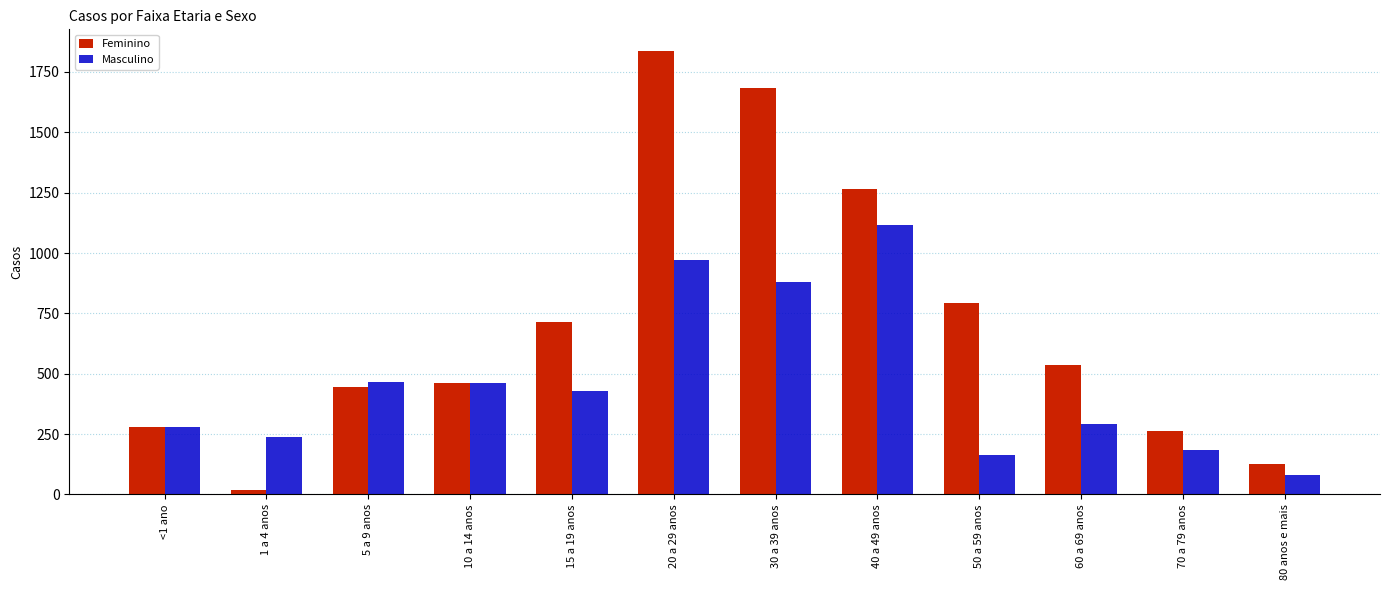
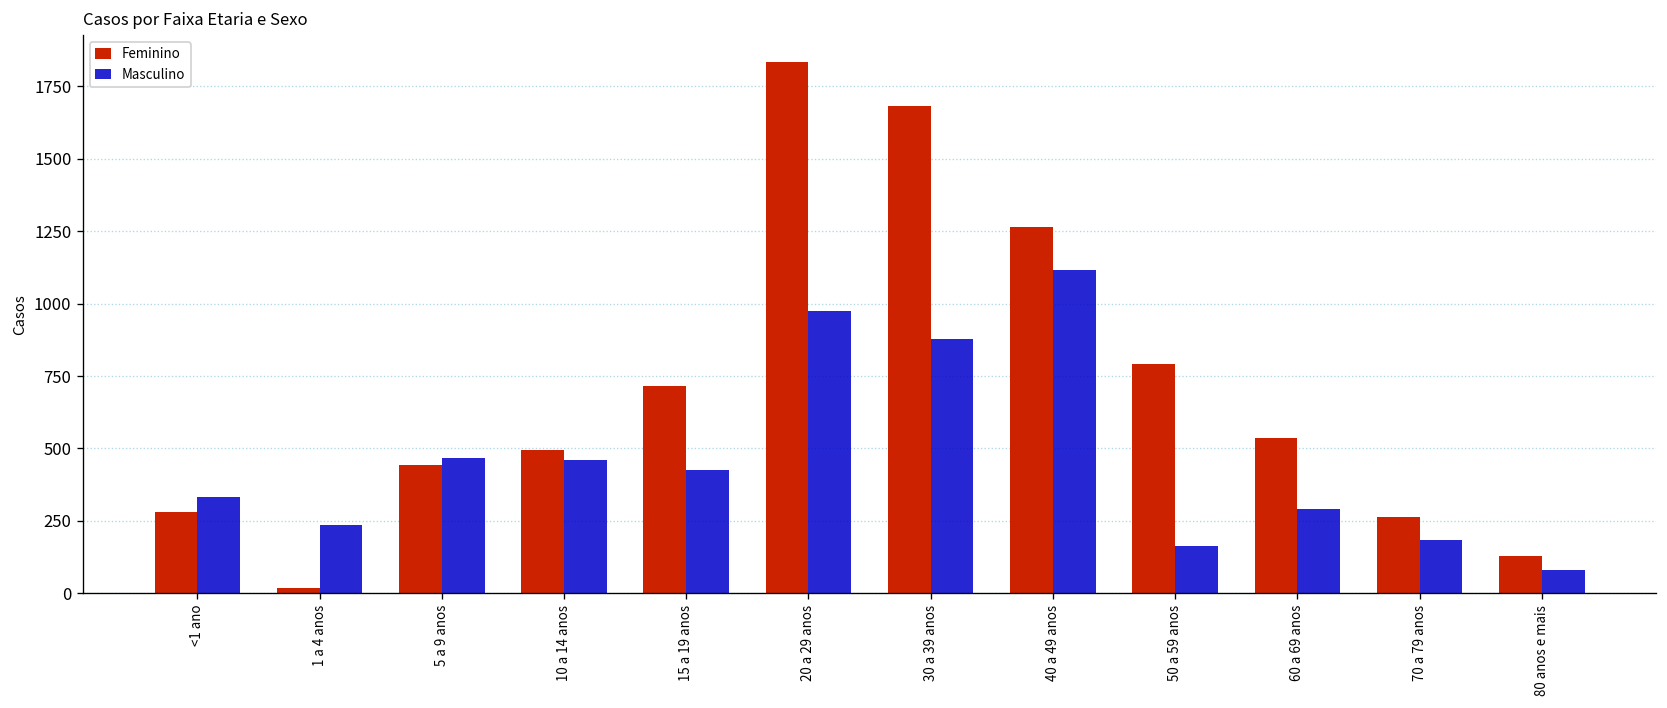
Masculino, <1 ano: 280 -> 330
Feminino, 10 a 14 anos: 460 -> 500
